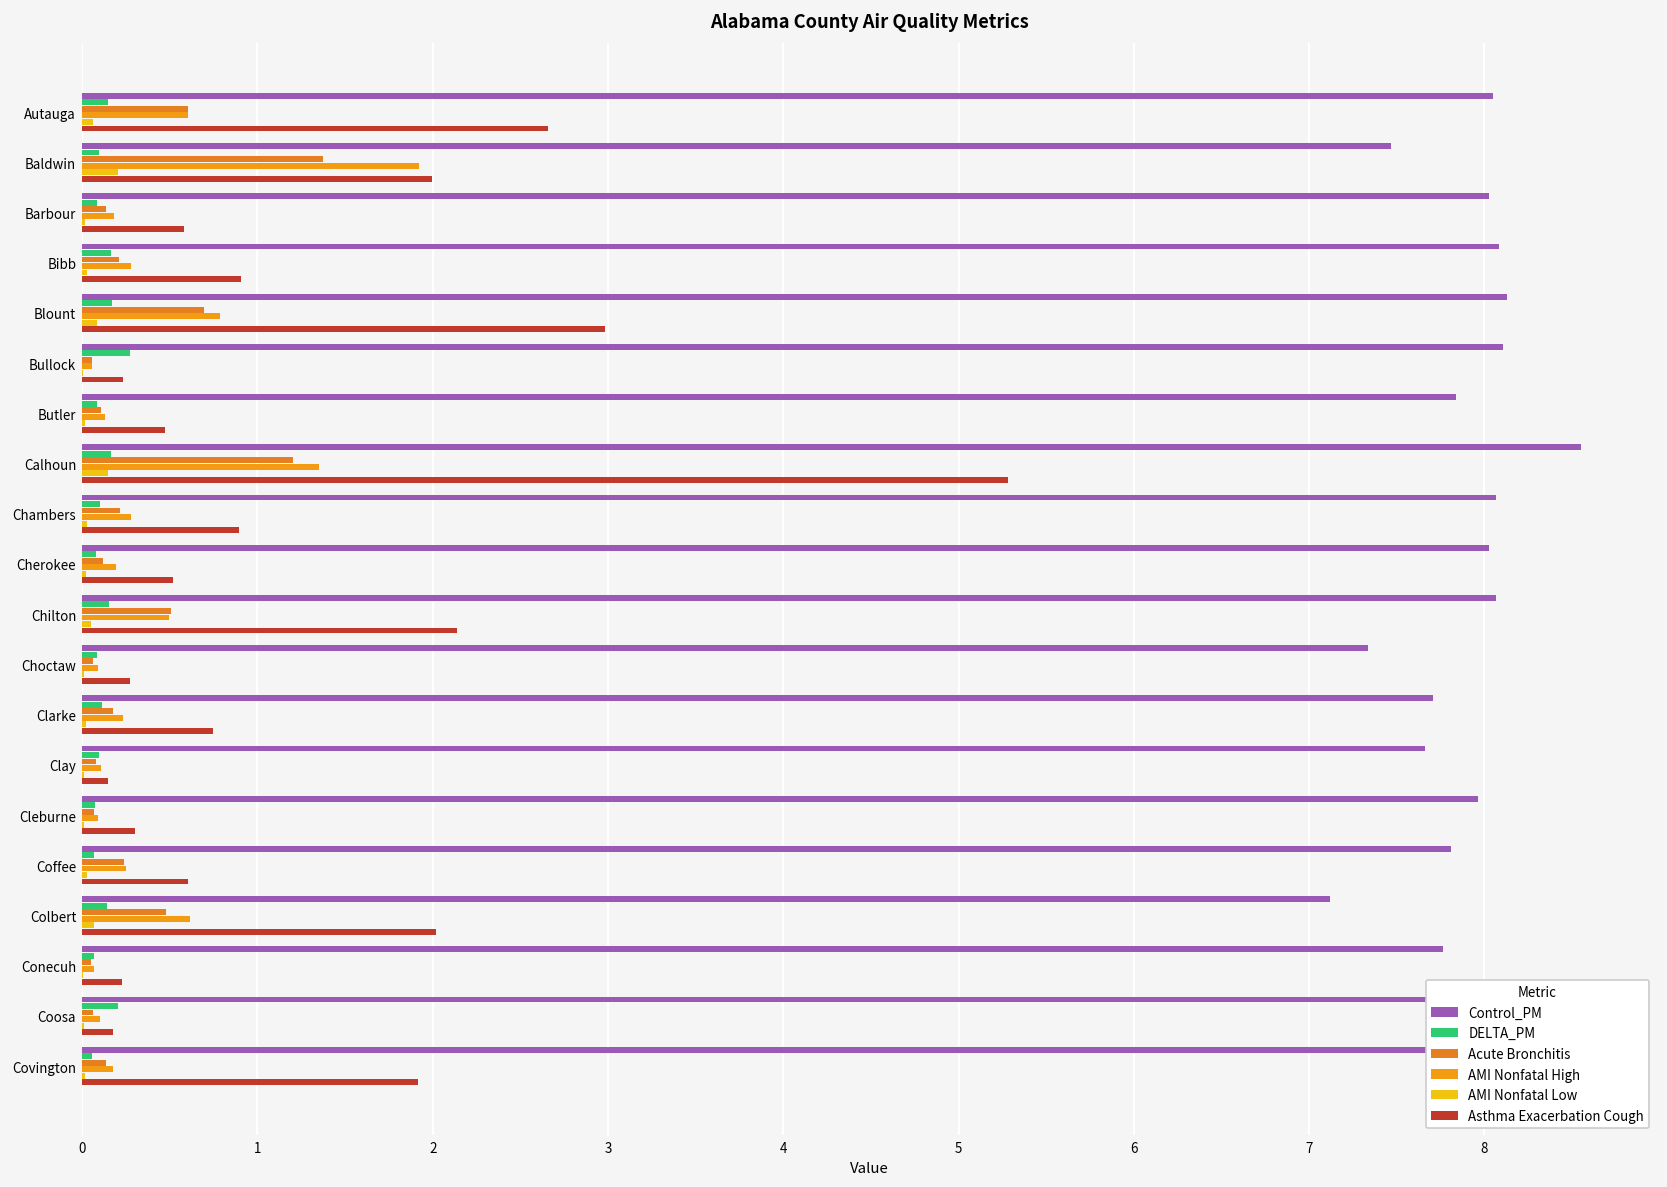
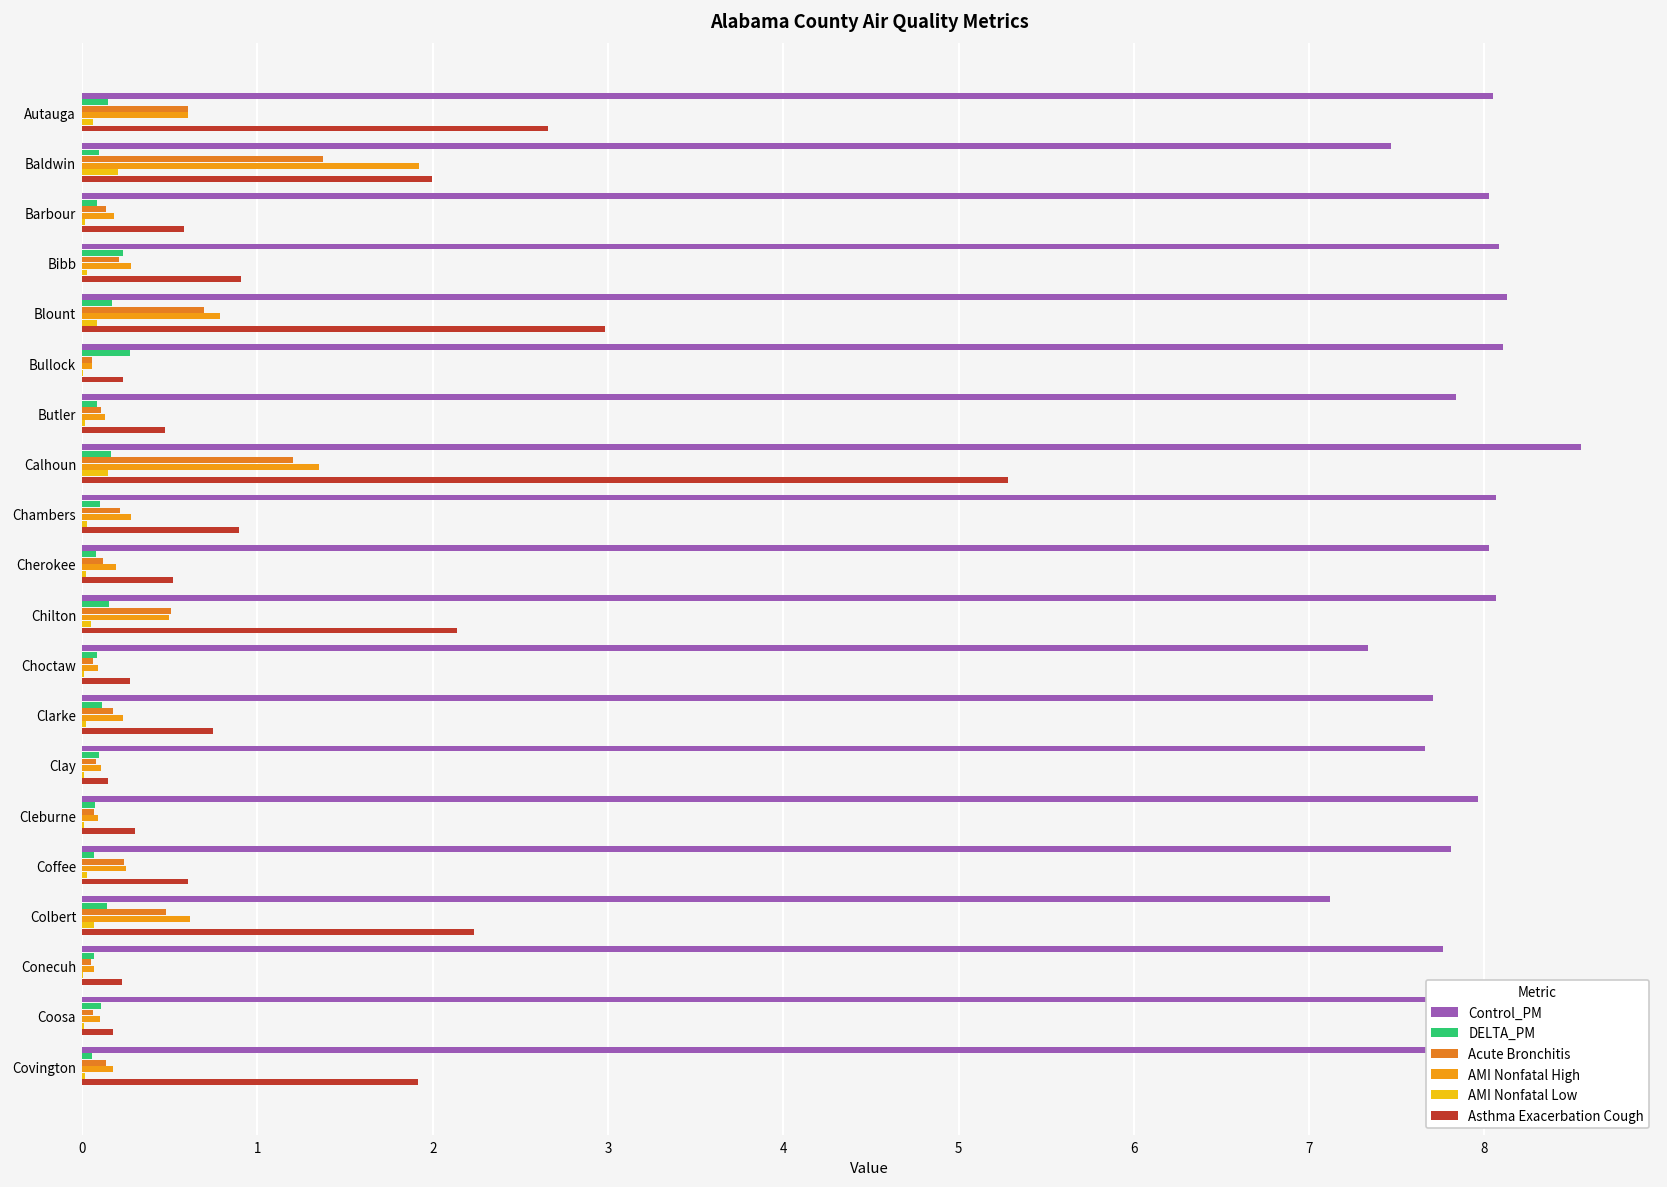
DELTA_PM, Bibb: 0.16 -> 0.24
Asthma Exacerbation Cough, Colbert: 2.02 -> 2.24
DELTA_PM, Coosa: 0.20 -> 0.11
